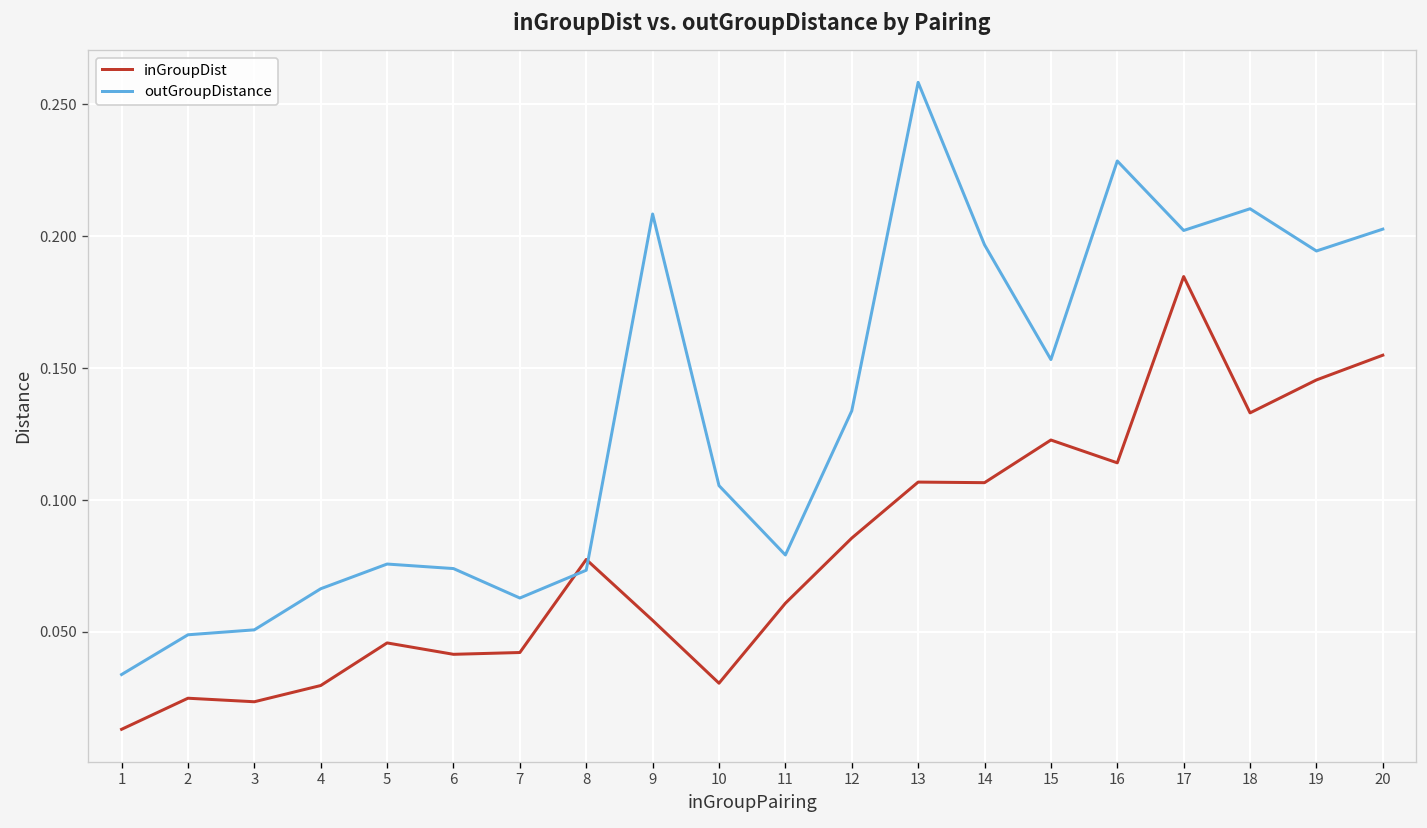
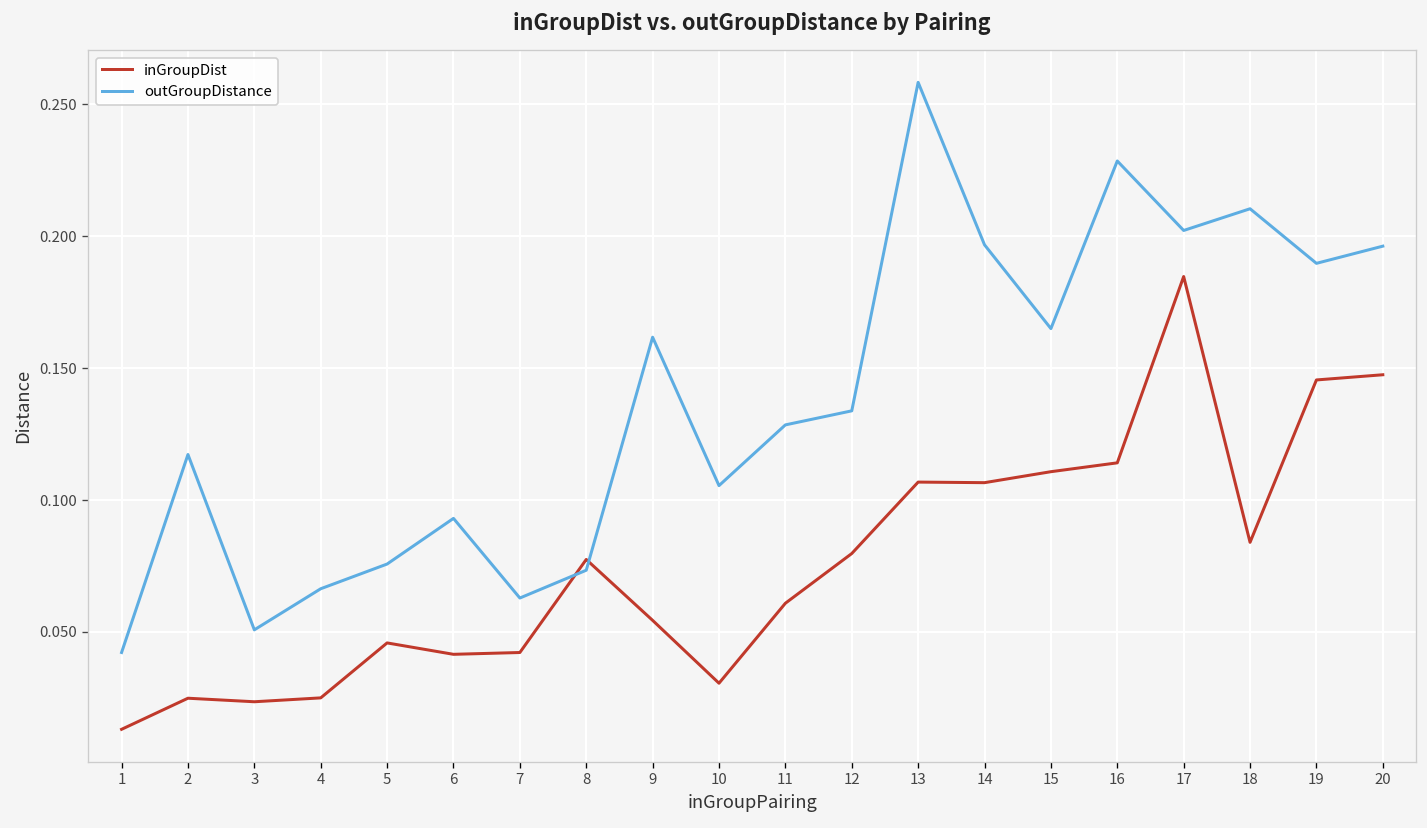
outGroupDistance, 1: 0.034 -> 0.042
outGroupDistance, 2: 0.049 -> 0.117
inGroupDist, 4: 0.030 -> 0.025
outGroupDistance, 6: 0.074 -> 0.093
outGroupDistance, 9: 0.208 -> 0.162
outGroupDistance, 11: 0.079 -> 0.129
inGroupDist, 12: 0.086 -> 0.080
inGroupDist, 15: 0.123 -> 0.111
outGroupDistance, 15: 0.153 -> 0.165
inGroupDist, 18: 0.133 -> 0.084
outGroupDistance, 19: 0.194 -> 0.190
inGroupDist, 20: 0.155 -> 0.148
outGroupDistance, 20: 0.203 -> 0.196
